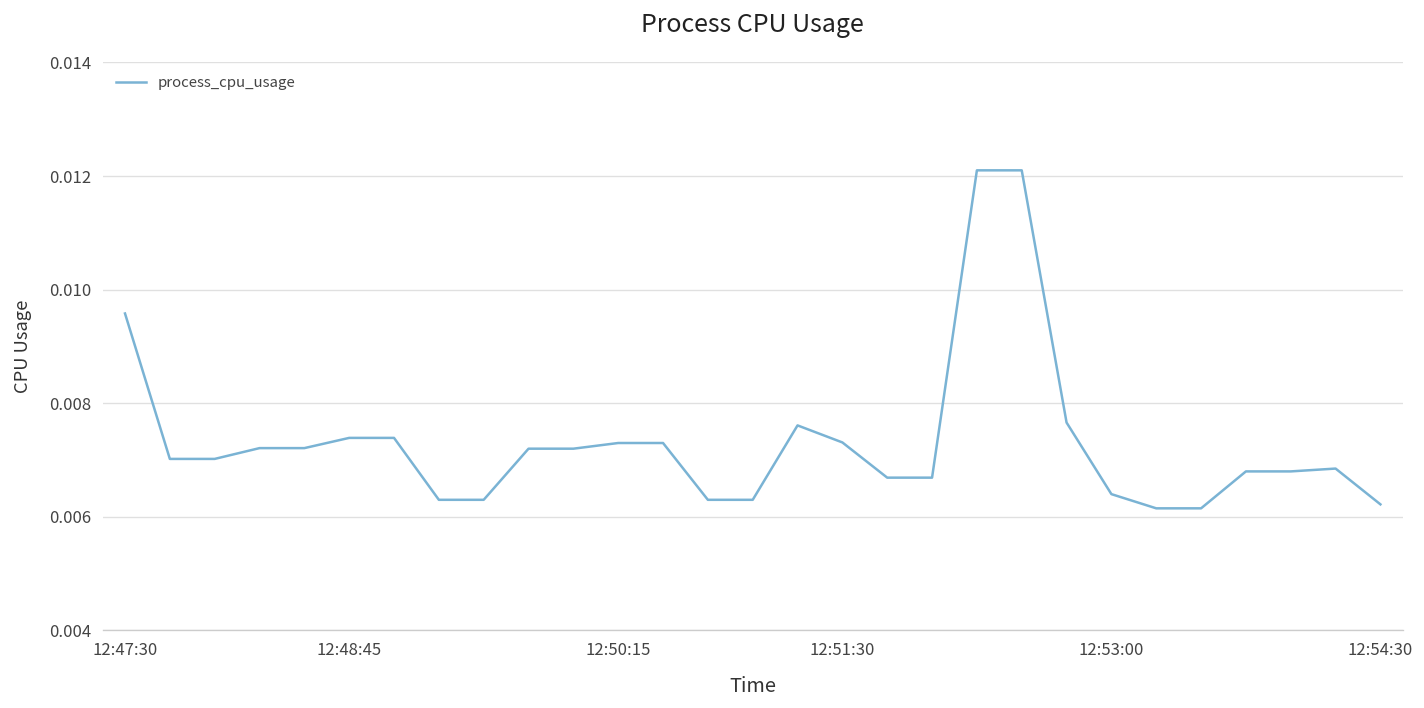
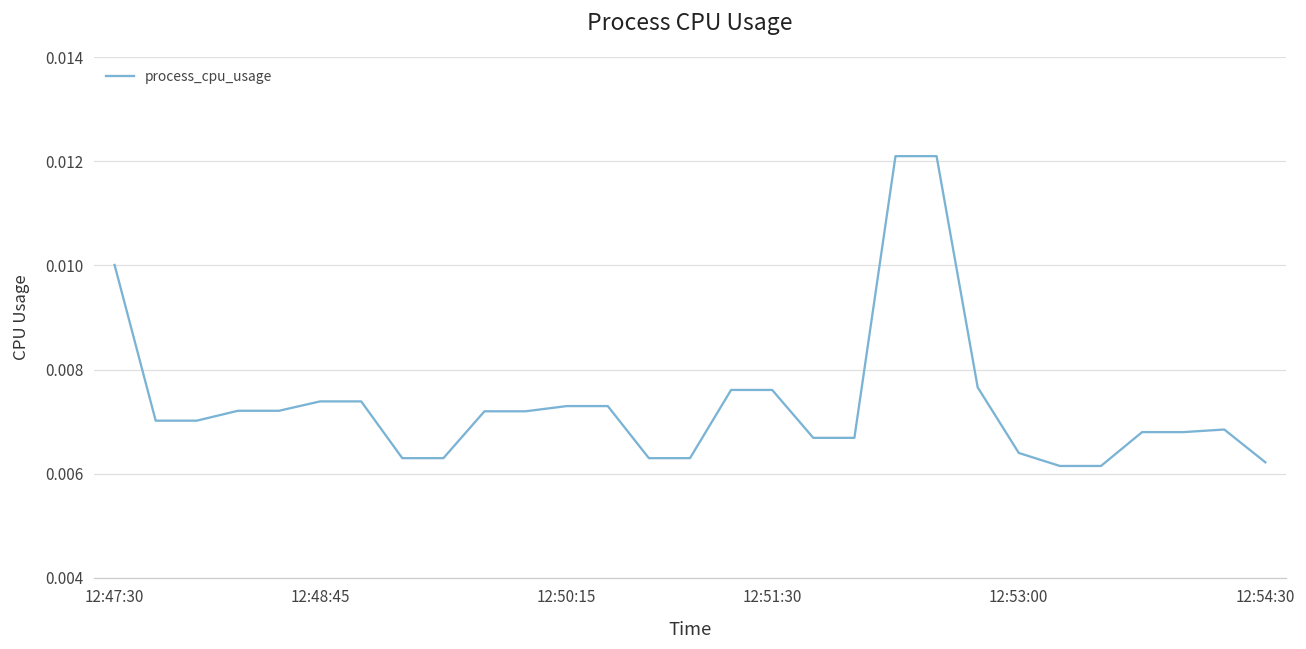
12:47:30: 0.0096 -> 0.0100
12:51:30: 0.0073 -> 0.0076
